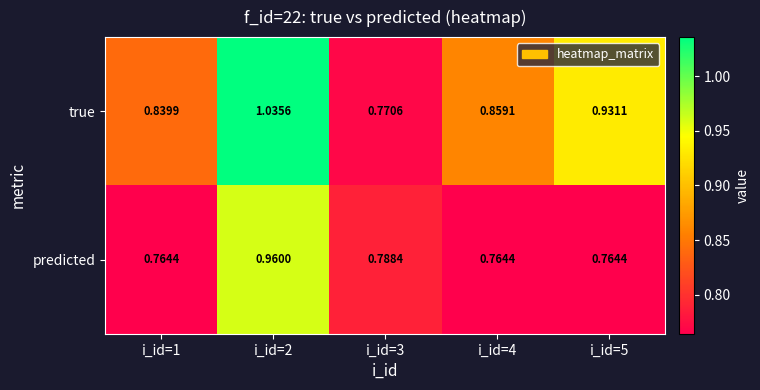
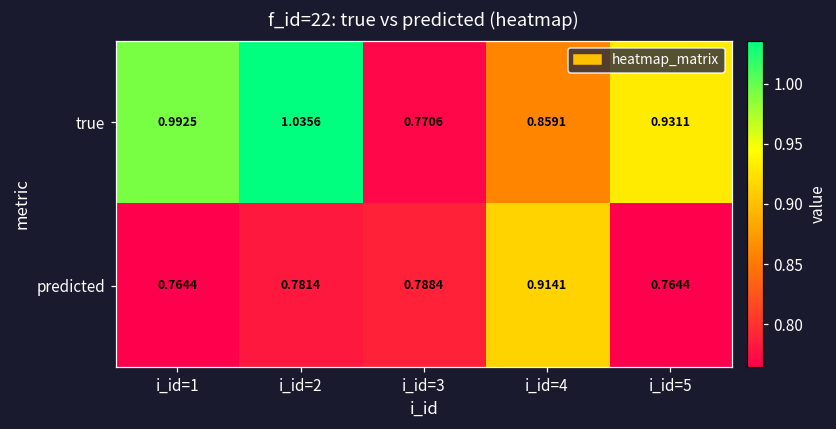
true, i_id=1: 0.8399 -> 0.9925
predicted, i_id=2: 0.9600 -> 0.7814
predicted, i_id=4: 0.7644 -> 0.9141
